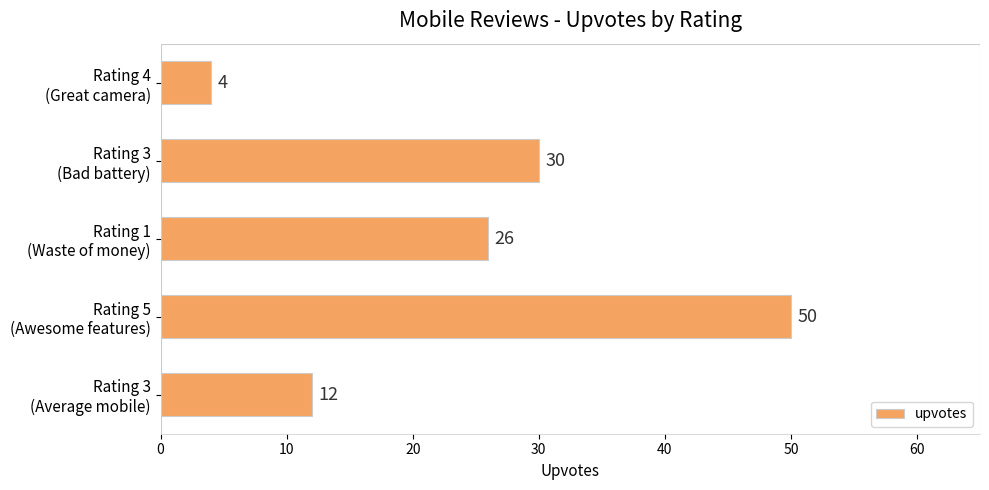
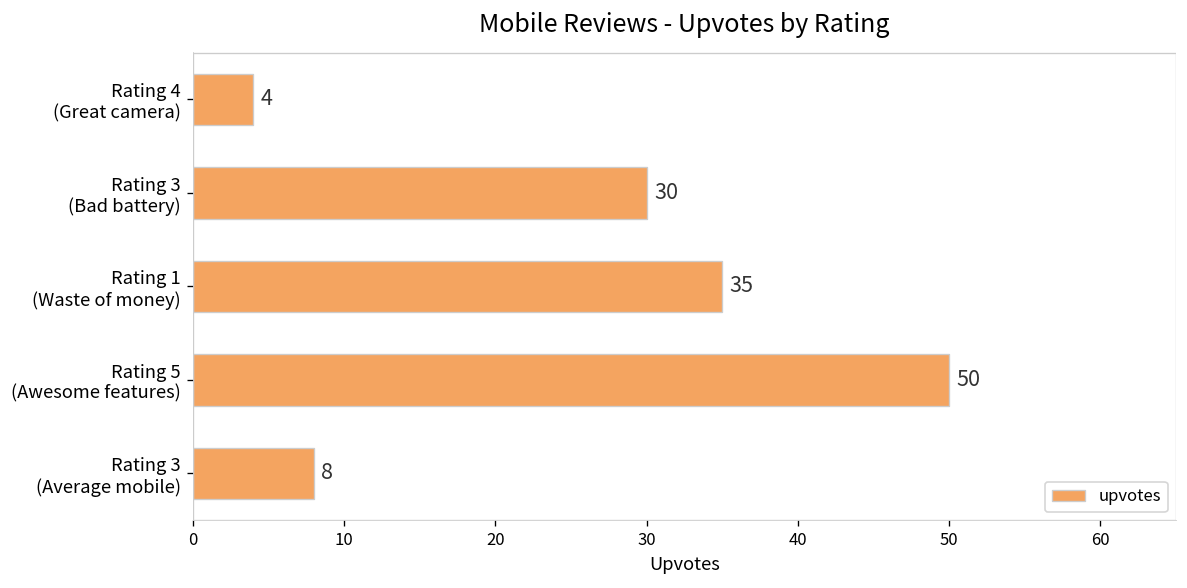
Rating 1 (Waste of money): 26 -> 35
Rating 3 (Average mobile): 12 -> 8
